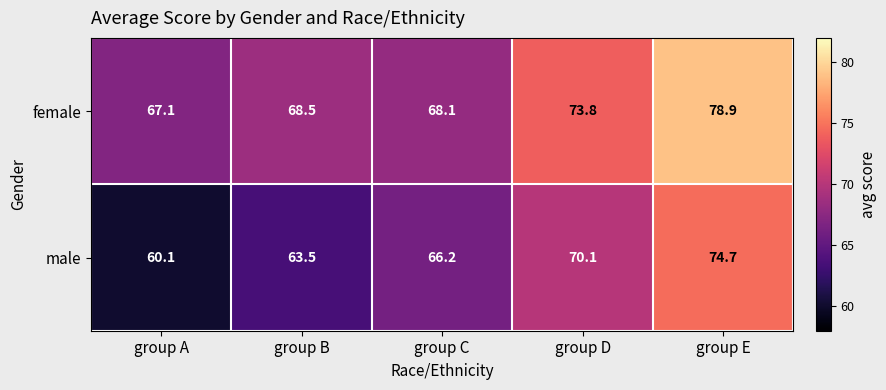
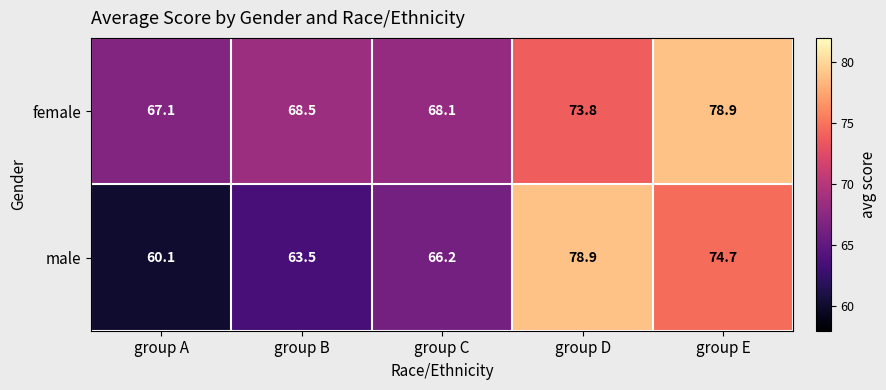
male, group D: 70.1 -> 78.9
